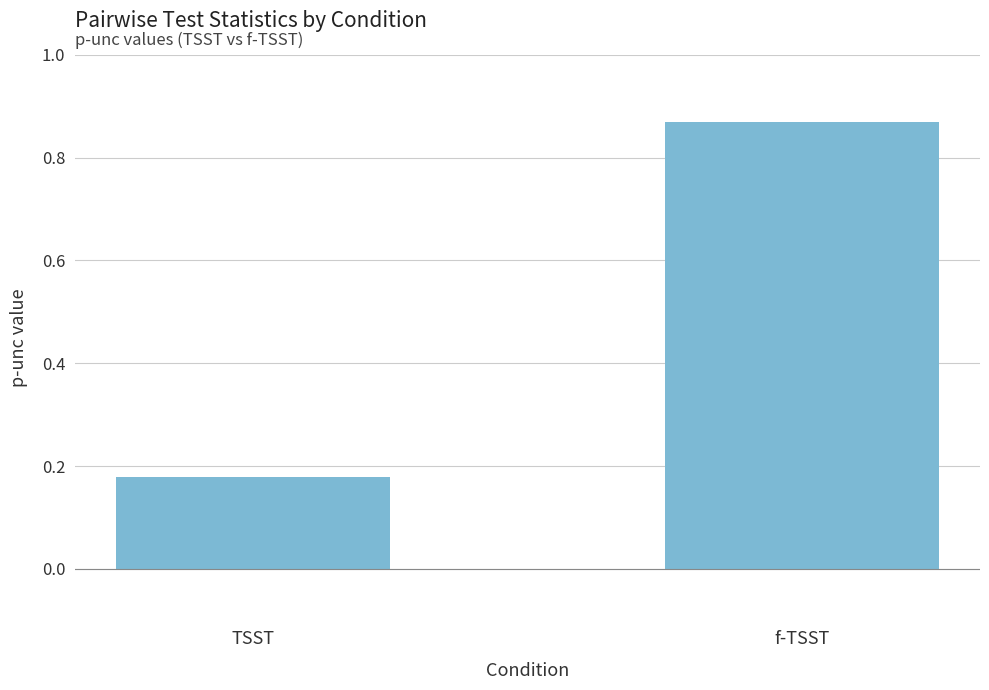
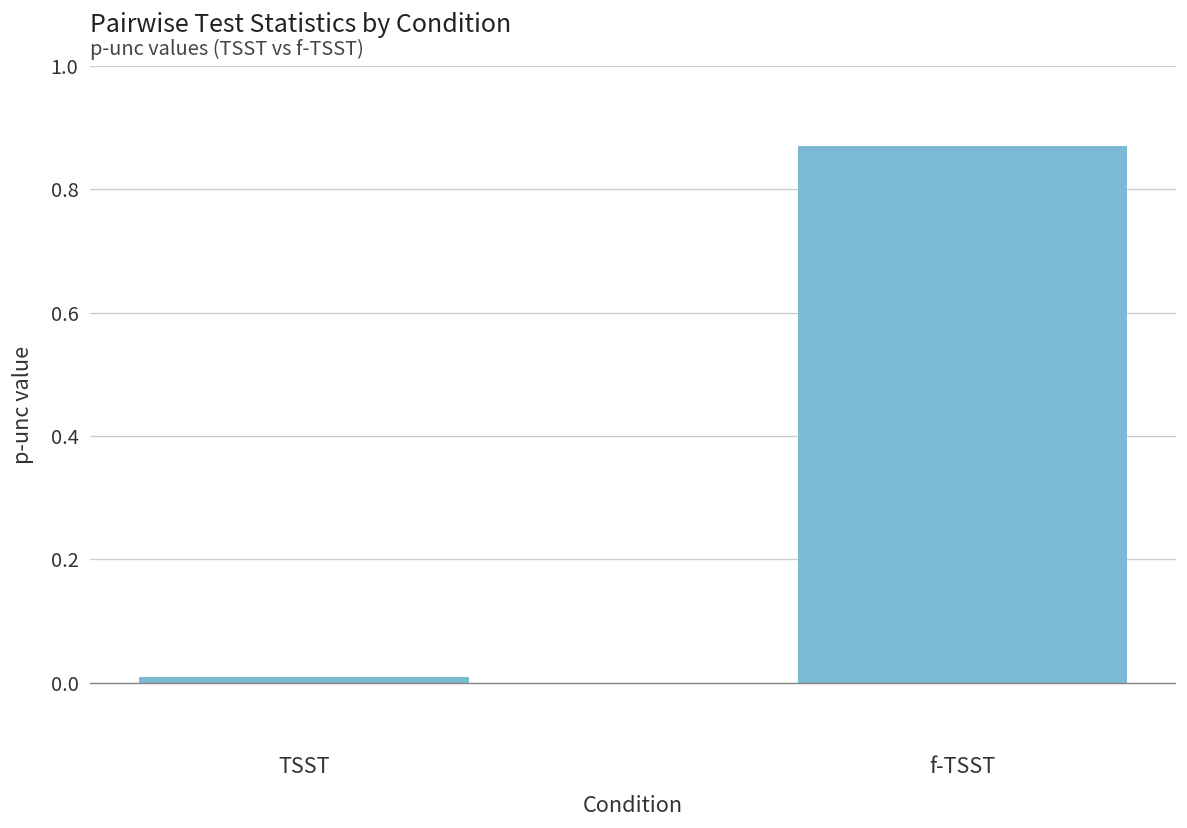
TSST: 0.18 -> 0.01
